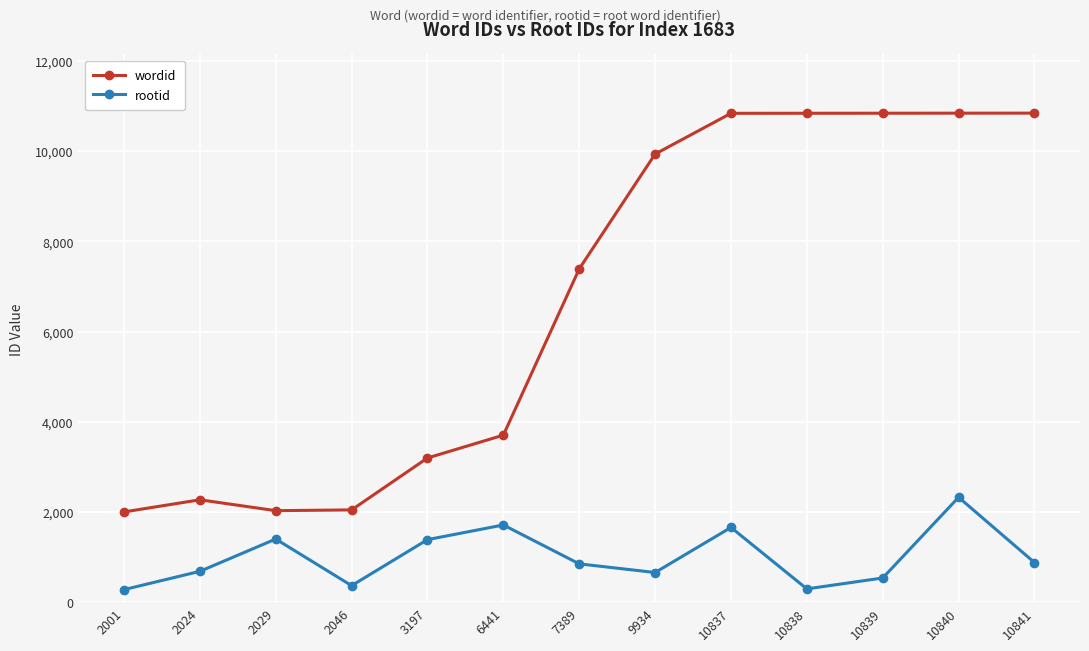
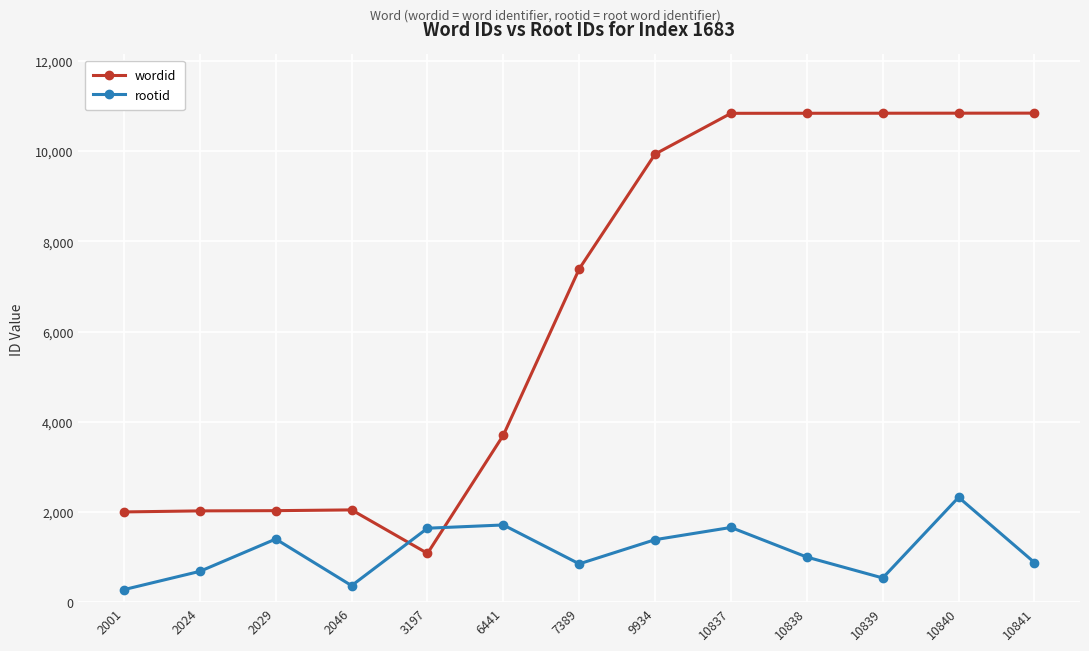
wordid, 2024: 2,300 -> 2,000
wordid, 3197: 3,200 -> 1,100
rootid, 3197: 1,400 -> 1,600
rootid, 9934: 700 -> 1,400
rootid, 10838: 300 -> 1,000
